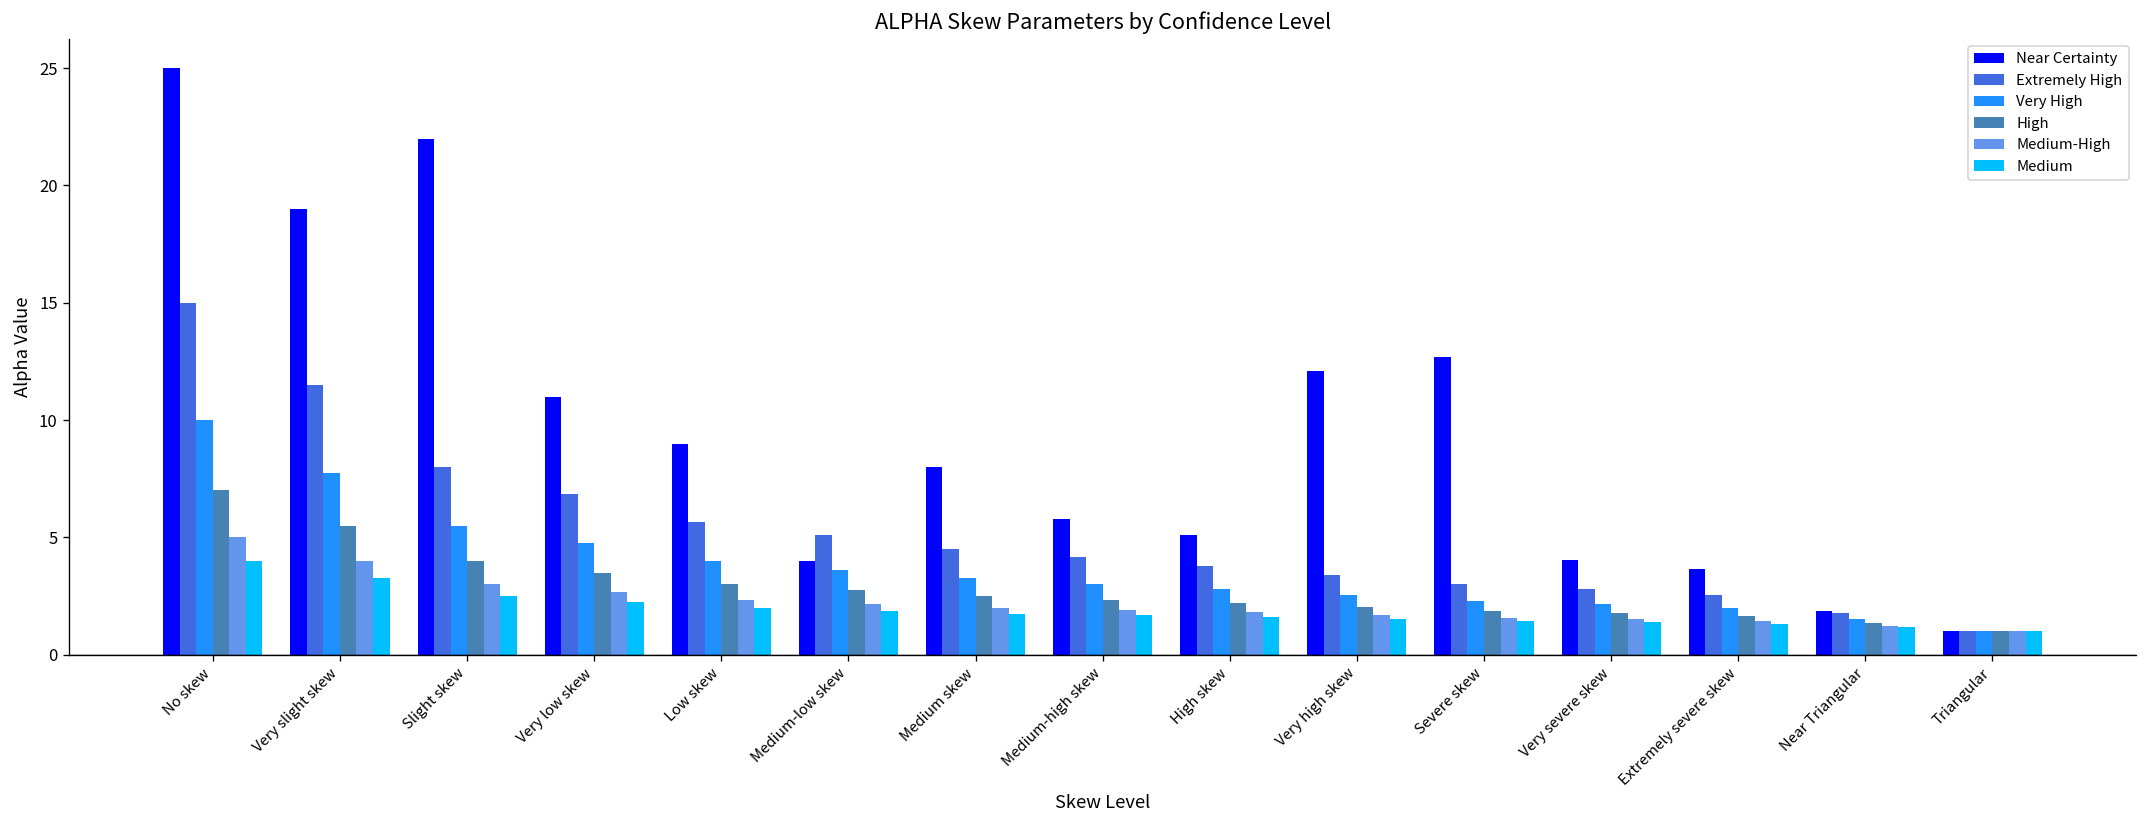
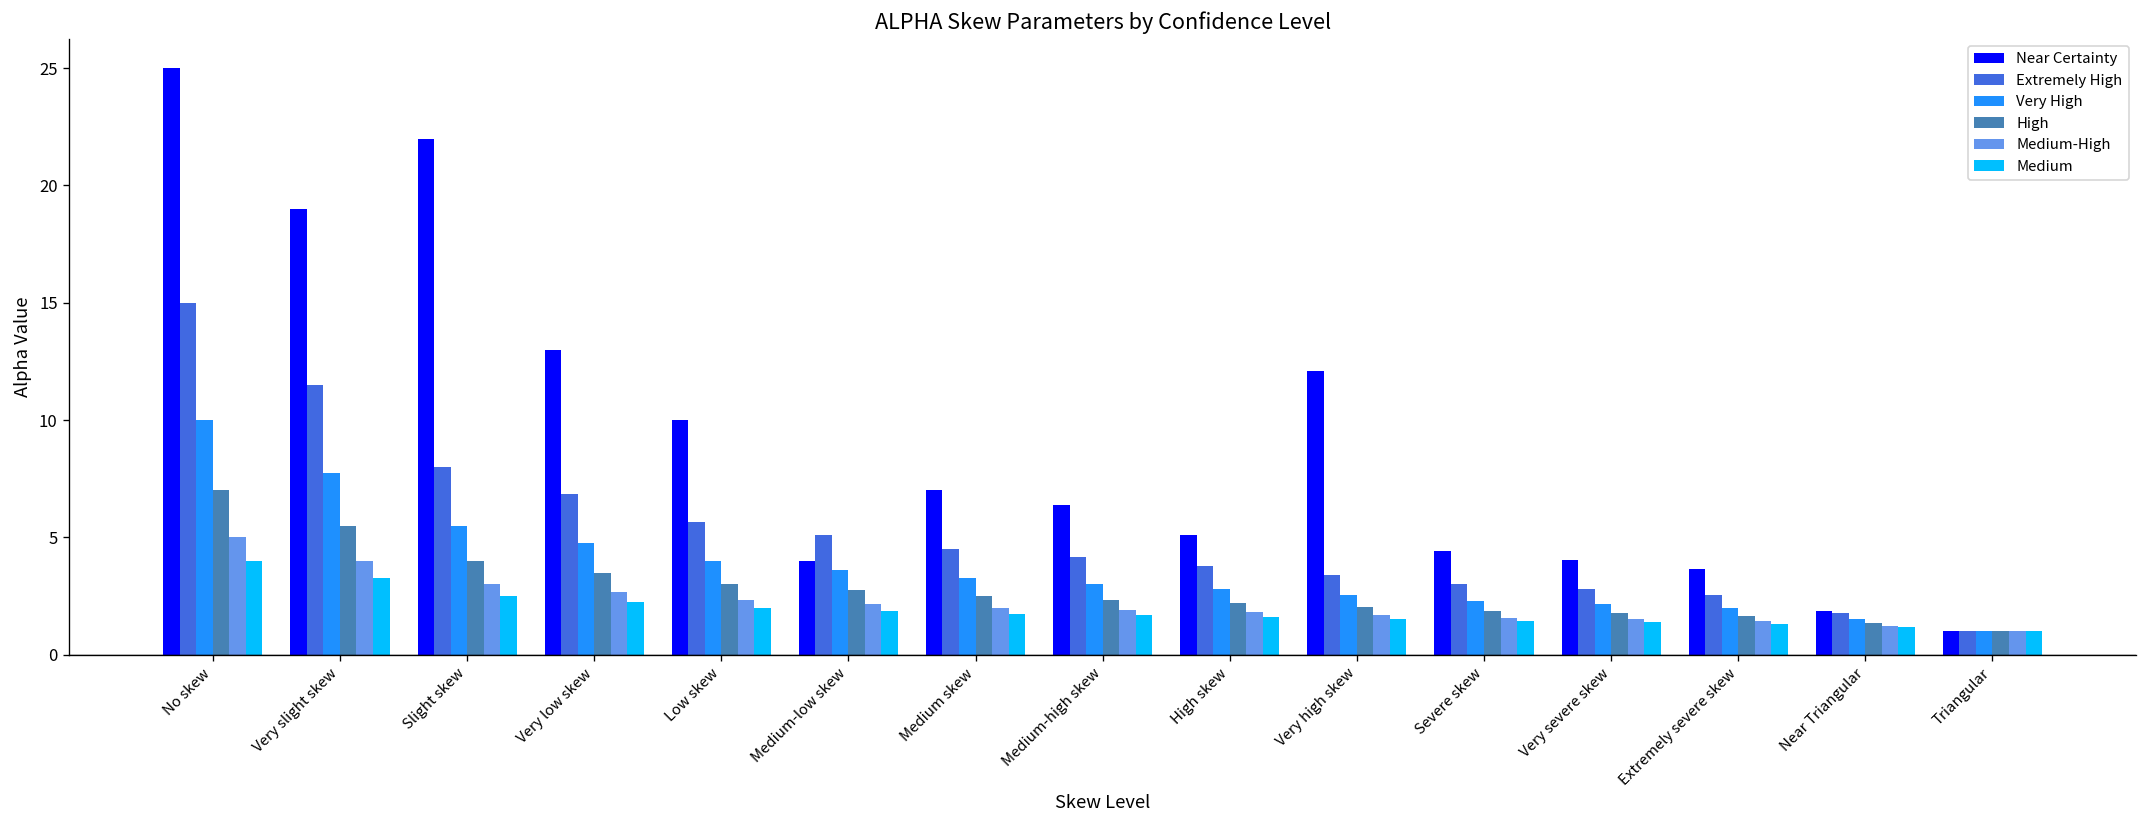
Near Certainty, Very low skew: 11 -> 13
Near Certainty, Low skew: 9 -> 10
Near Certainty, Medium skew: 8 -> 7
Near Certainty, Medium-high skew: 5.8 -> 6.4
Near Certainty, Severe skew: 12.7 -> 4.4
